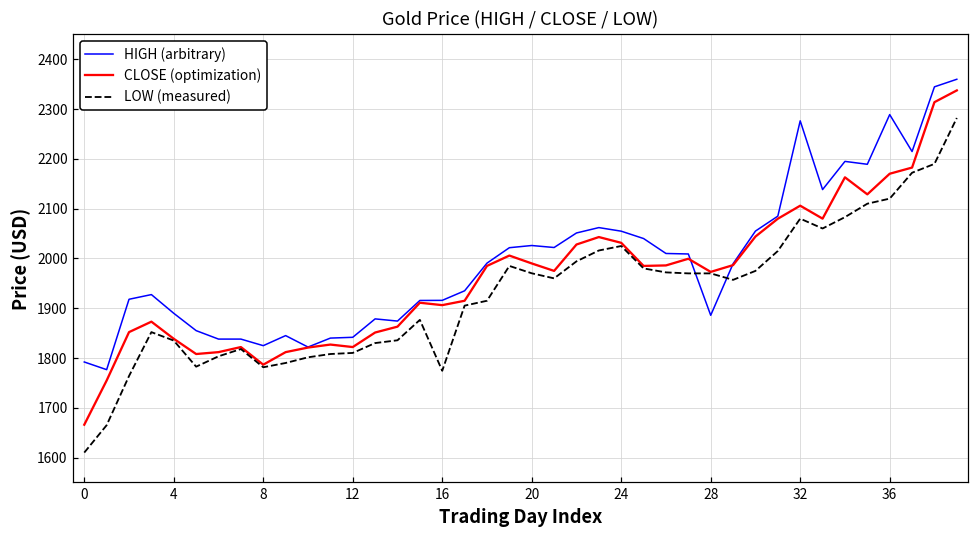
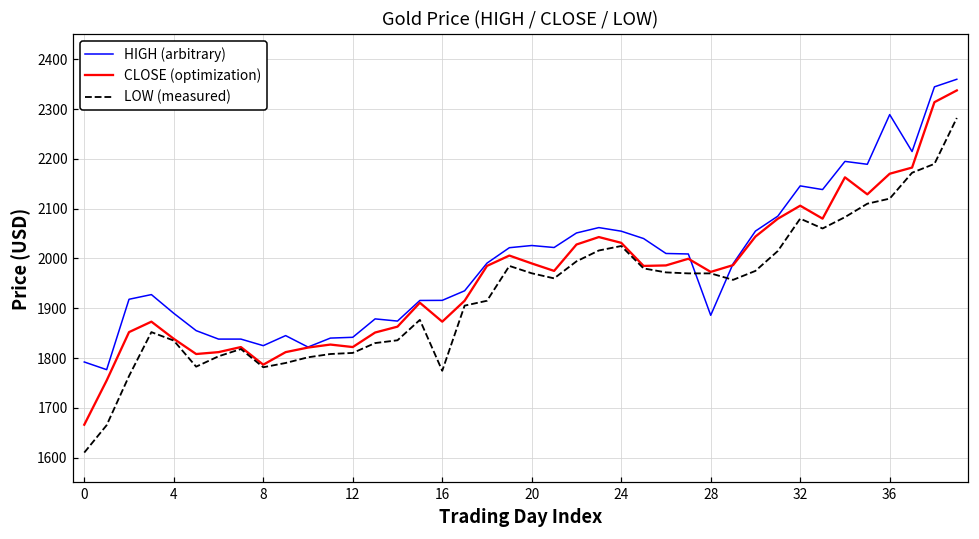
CLOSE (optimization), 16: 1910 -> 1870
HIGH (arbitrary), 32: 2280 -> 2150
